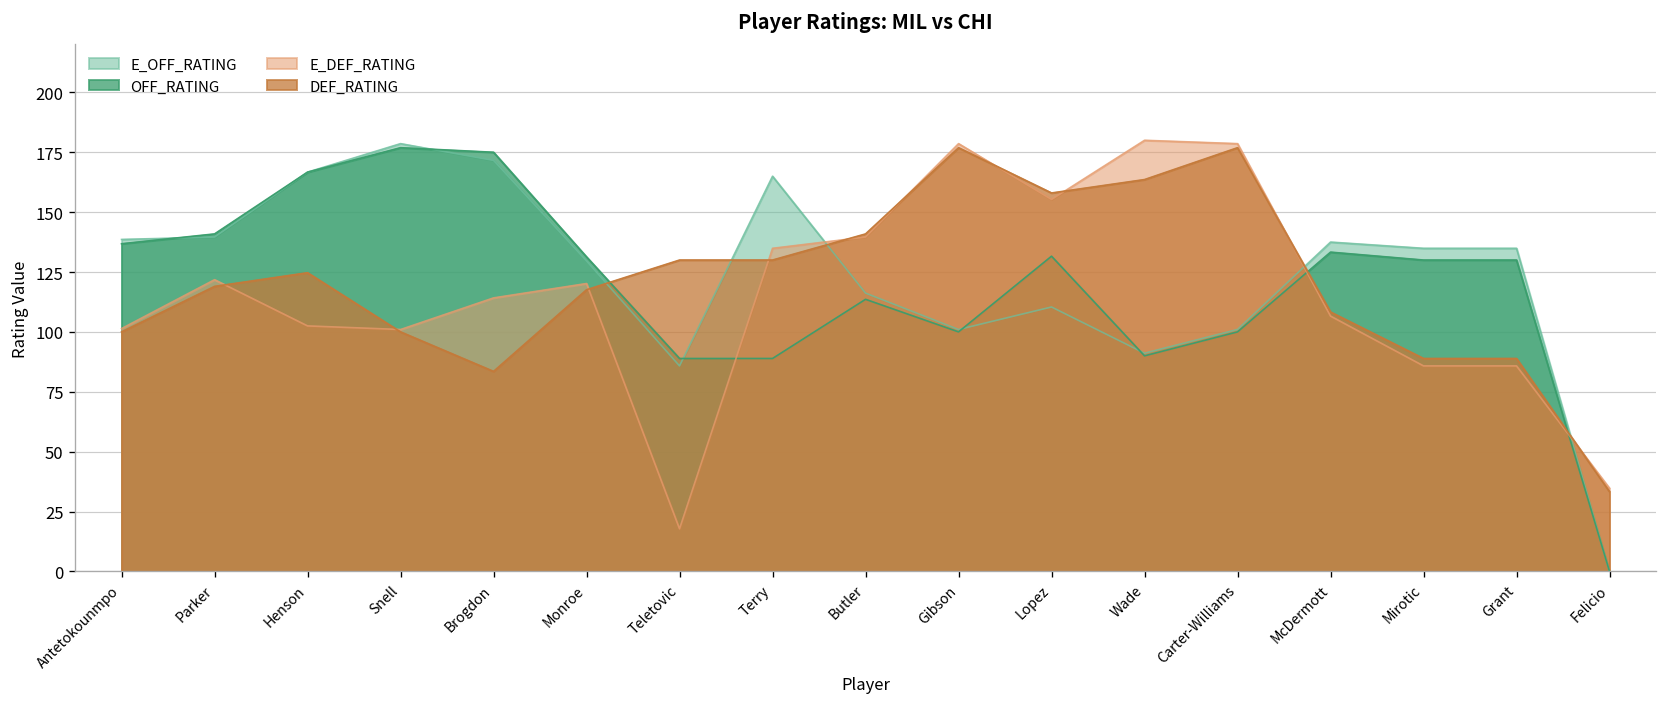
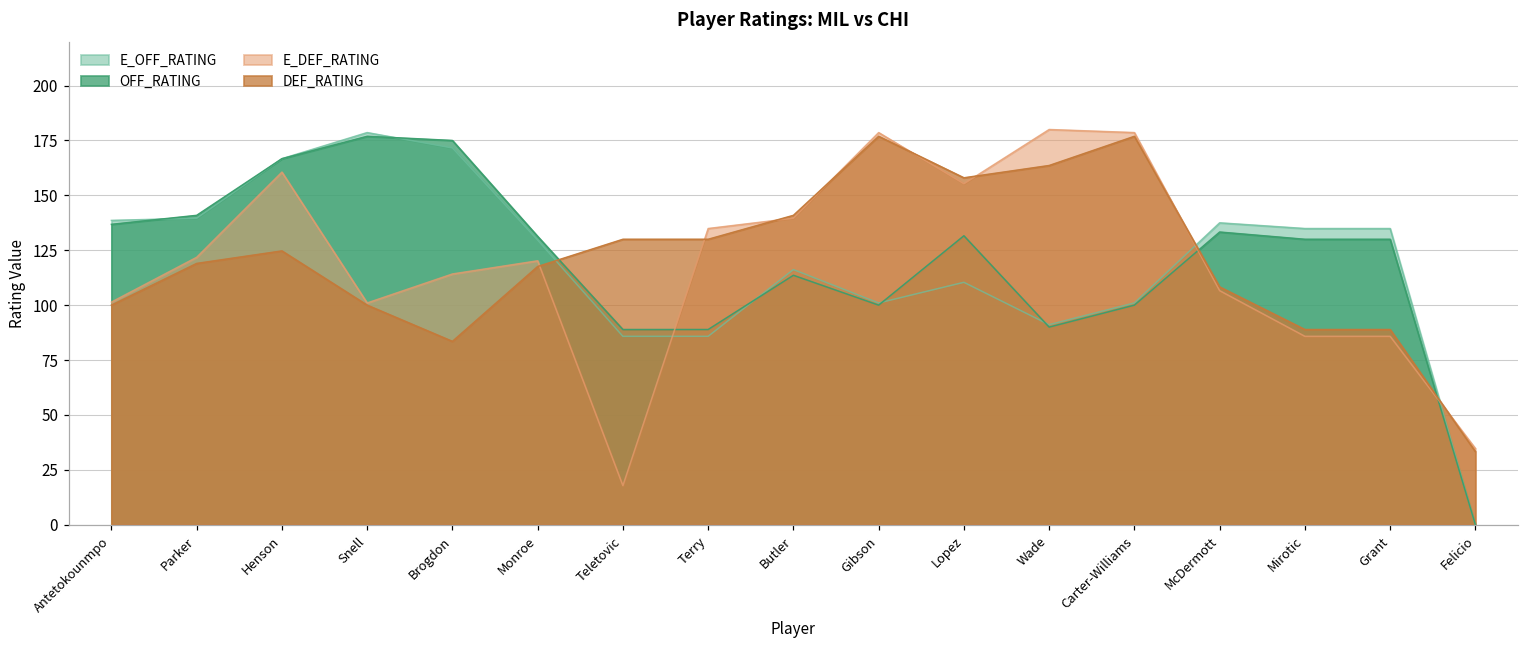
E_DEF_RATING, Henson: 103 -> 161
E_OFF_RATING, Terry: 165 -> 86
